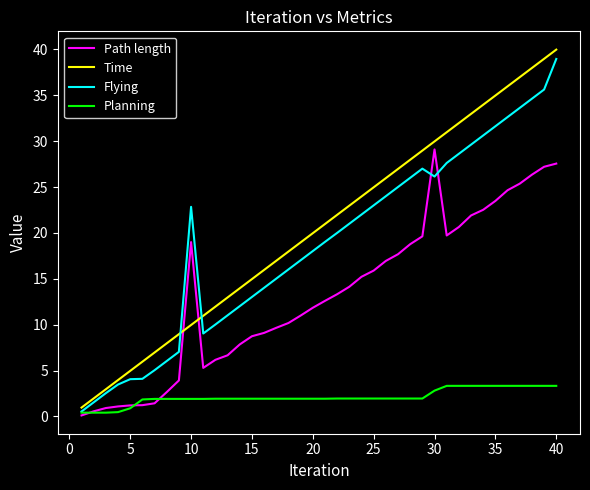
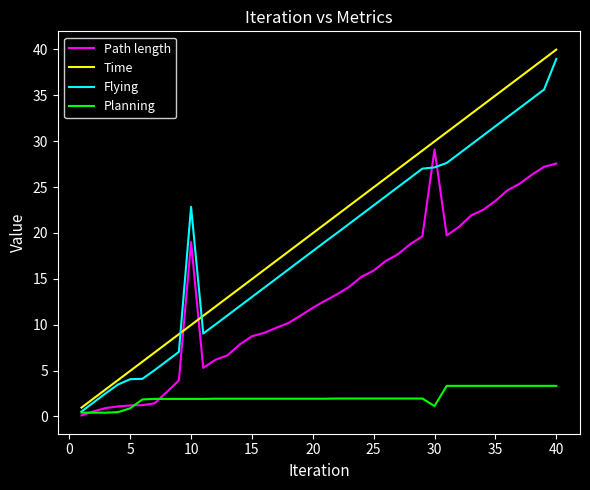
Flying, 30: 26 -> 27
Planning, 30: 3 -> 1
